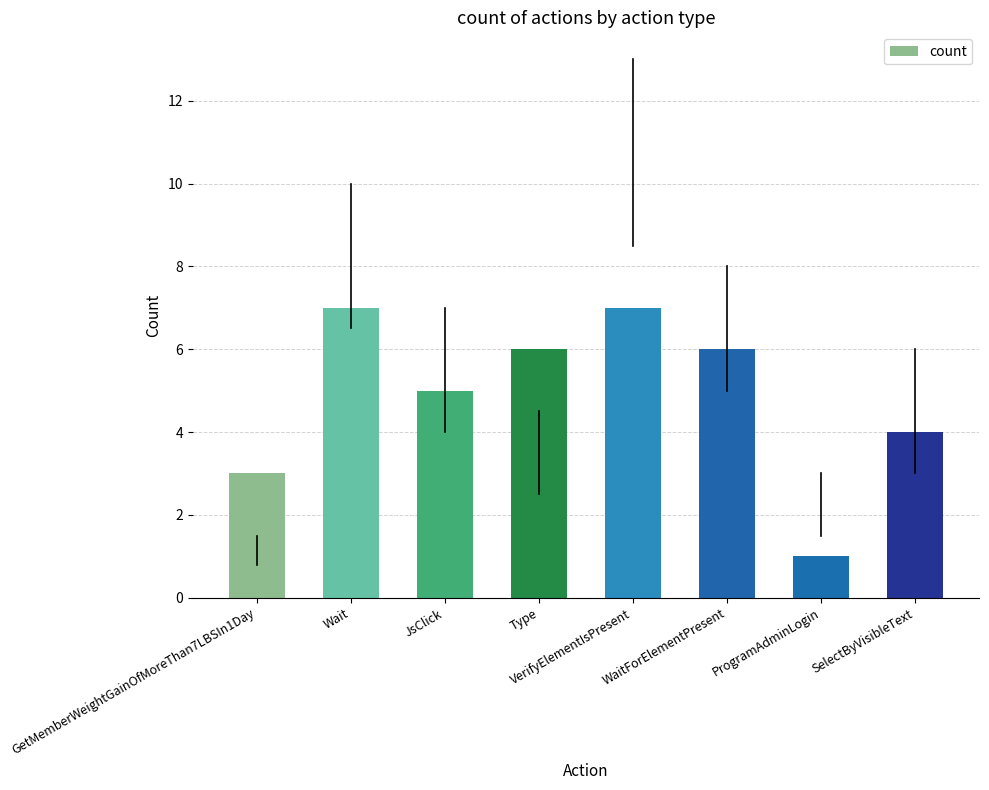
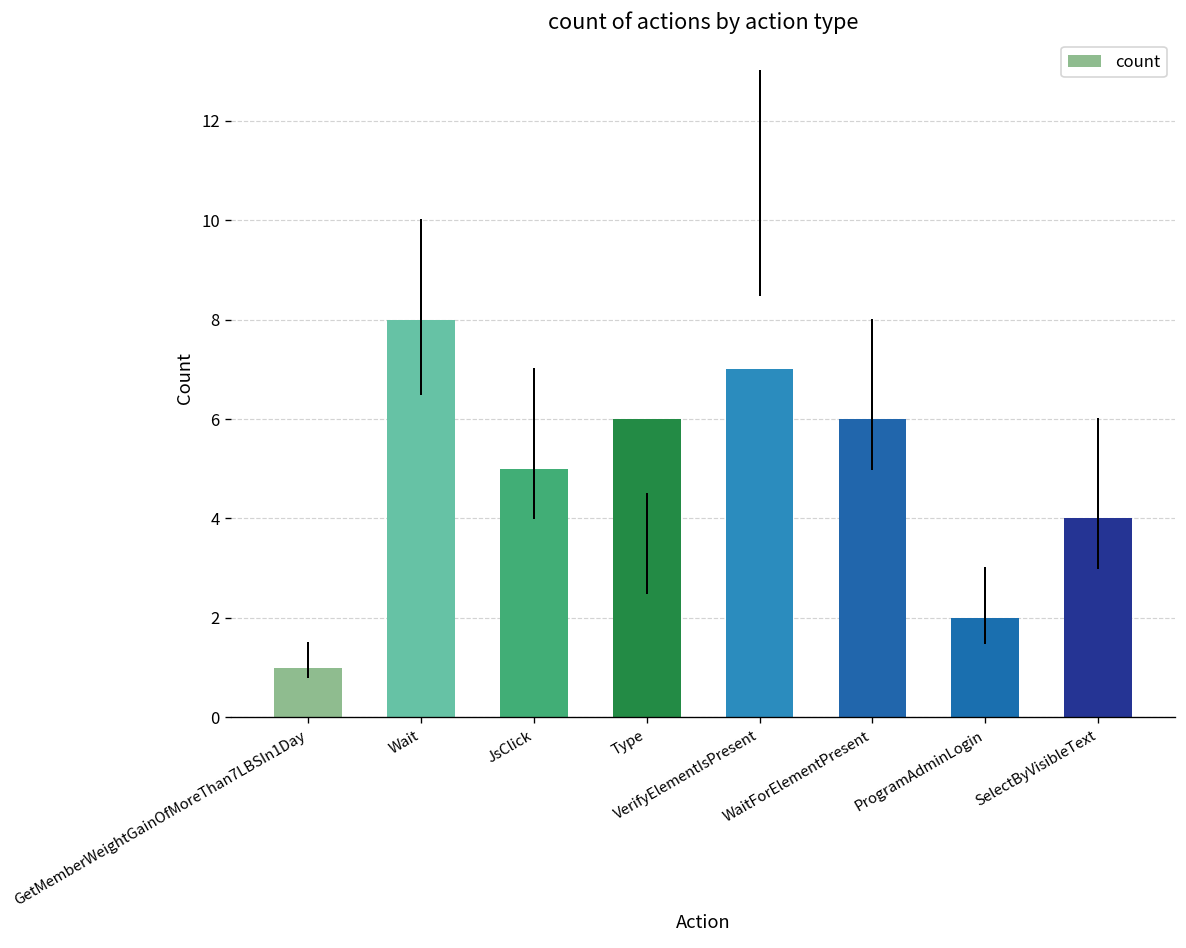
count, GetMemberWeightGainOfMoreThan7LBSIn1Day: 3 -> 1
count, Wait: 7 -> 8
count, ProgramAdminLogin: 1 -> 2
